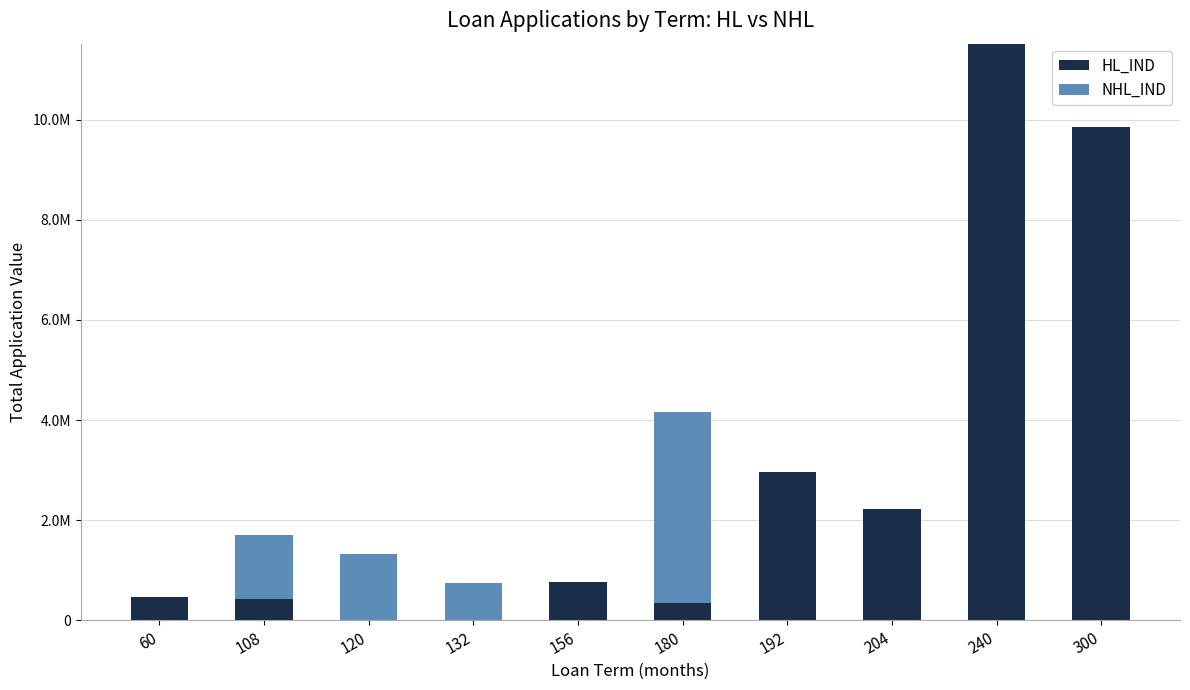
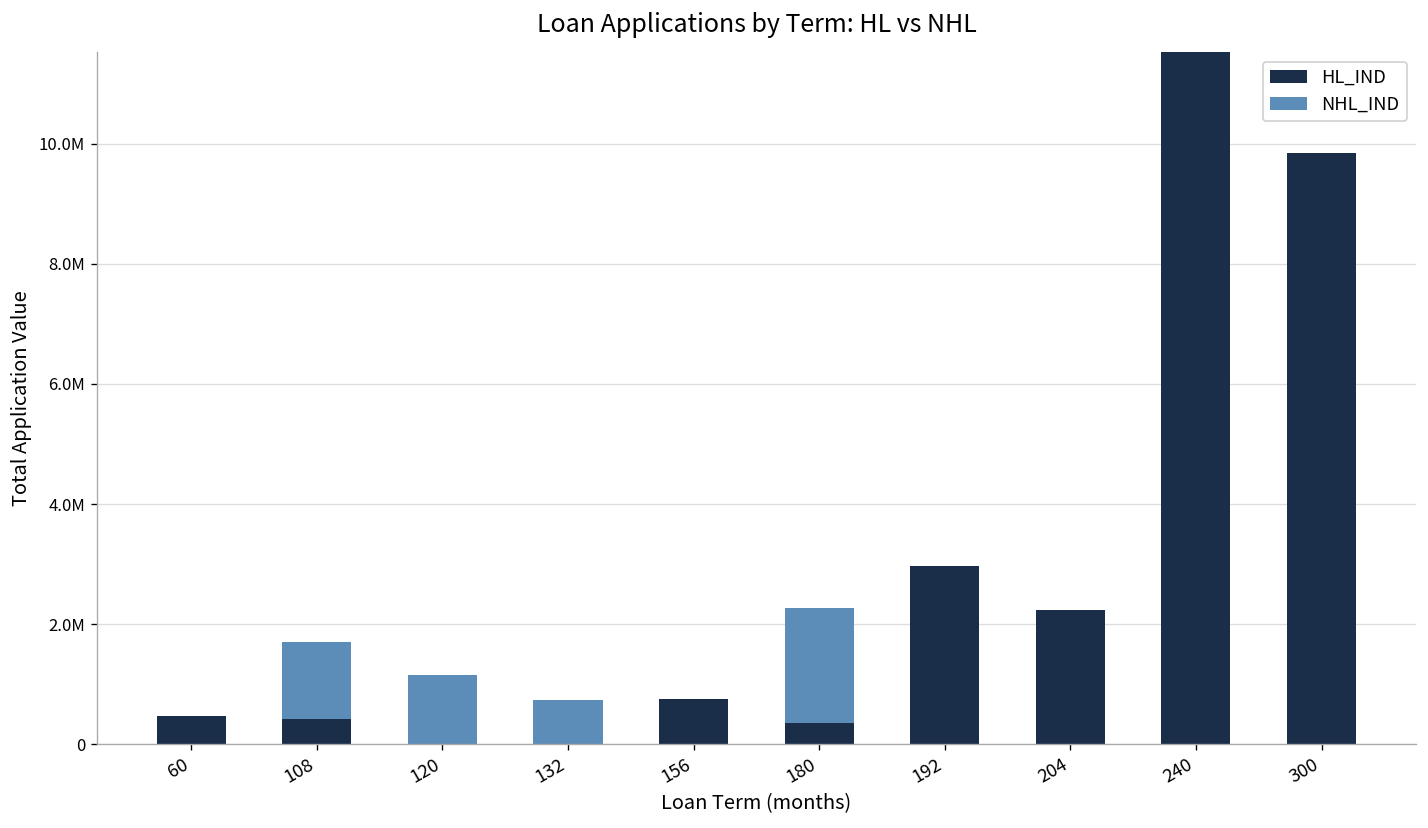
NHL_IND, 120: 1300000 -> 1100000
NHL_IND, 180: 3800000 -> 1900000
